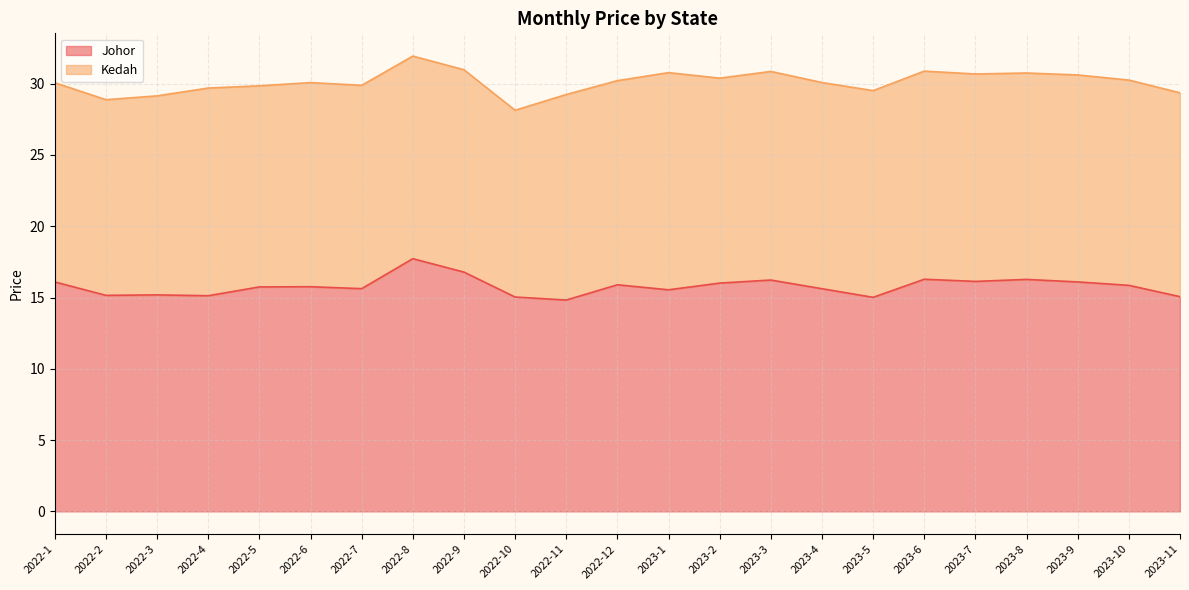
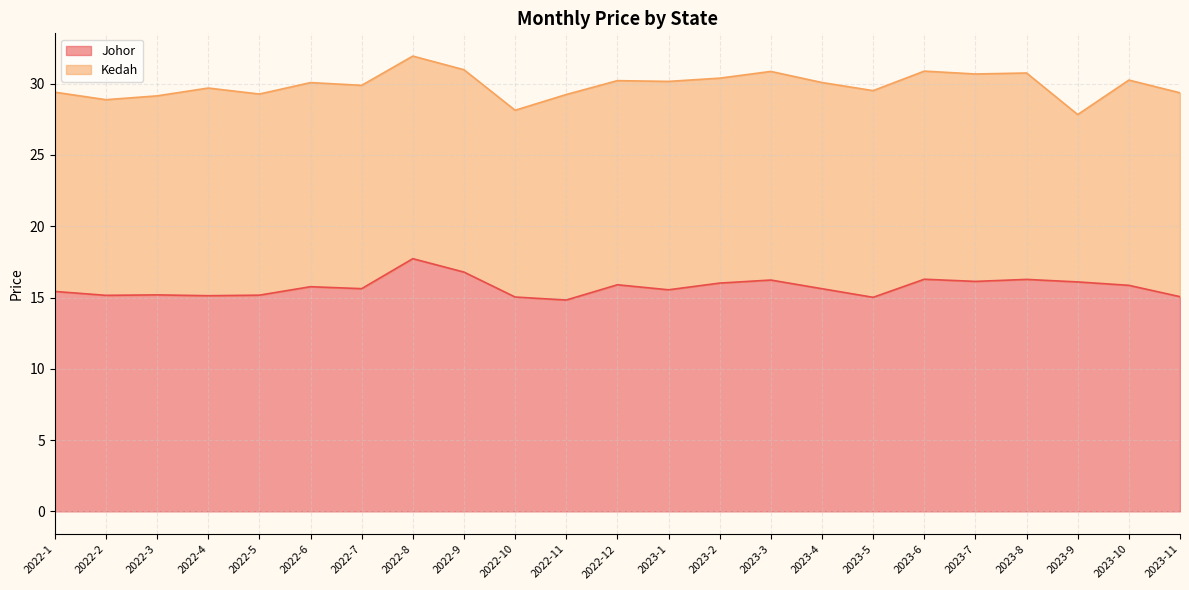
Johor, 2022-1: 16.1 -> 15.4
Johor, 2022-5: 15.7 -> 15.2
Kedah, 2023-1: 15.2 -> 14.6
Kedah, 2023-9: 14.5 -> 11.7
